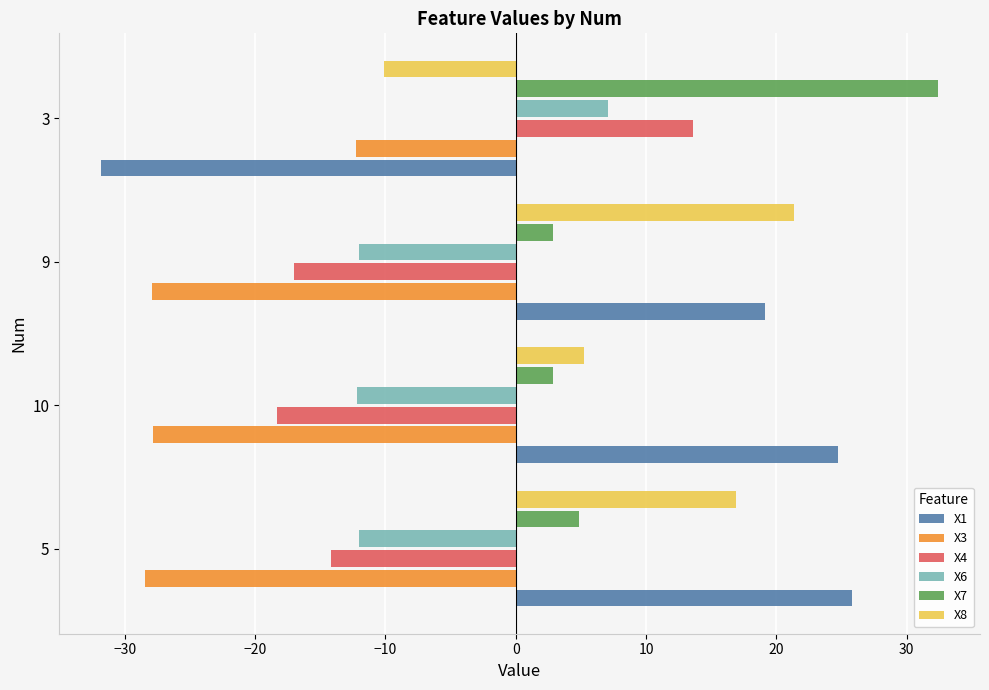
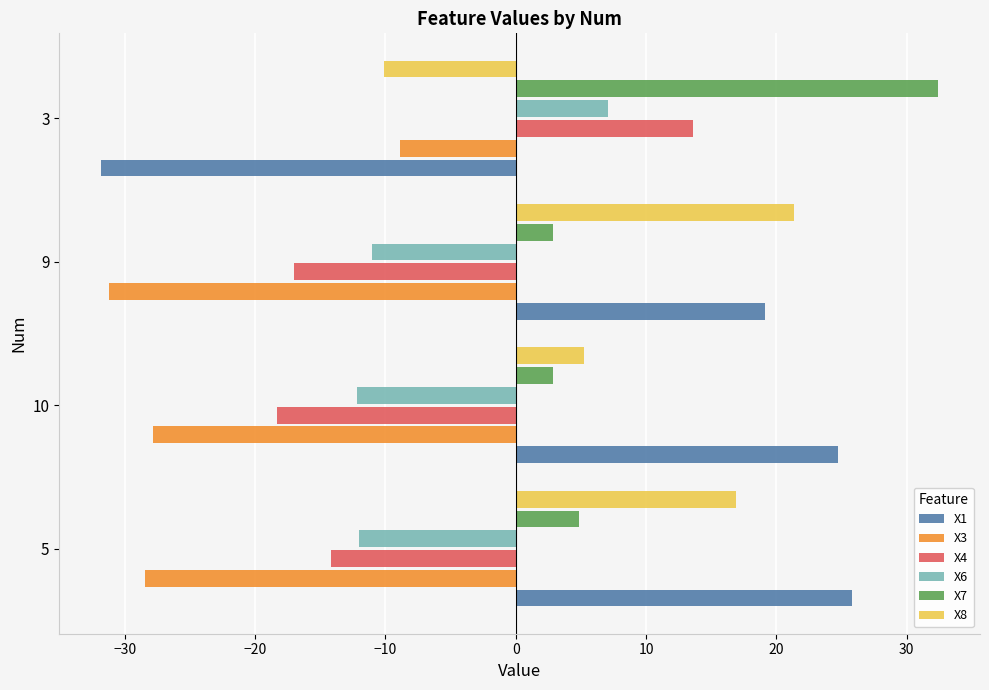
X3, 3: -12.2 -> -8.9
X6, 9: -12.0 -> -11.0
X3, 9: -27.9 -> -31.2
